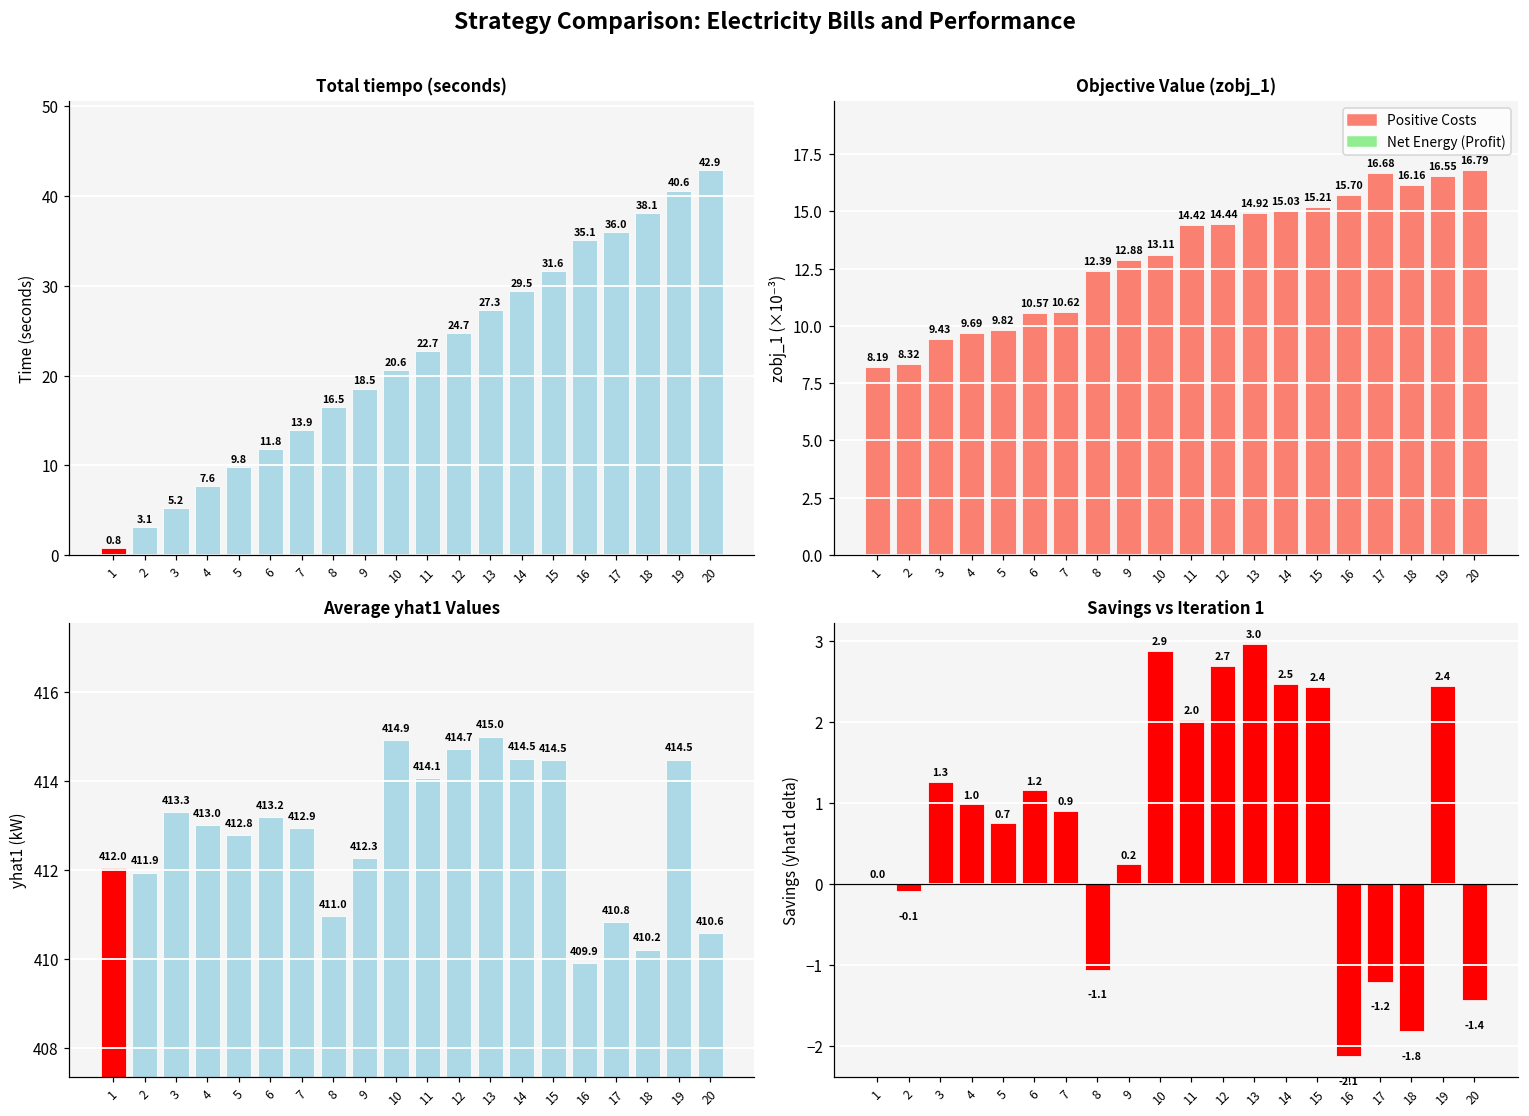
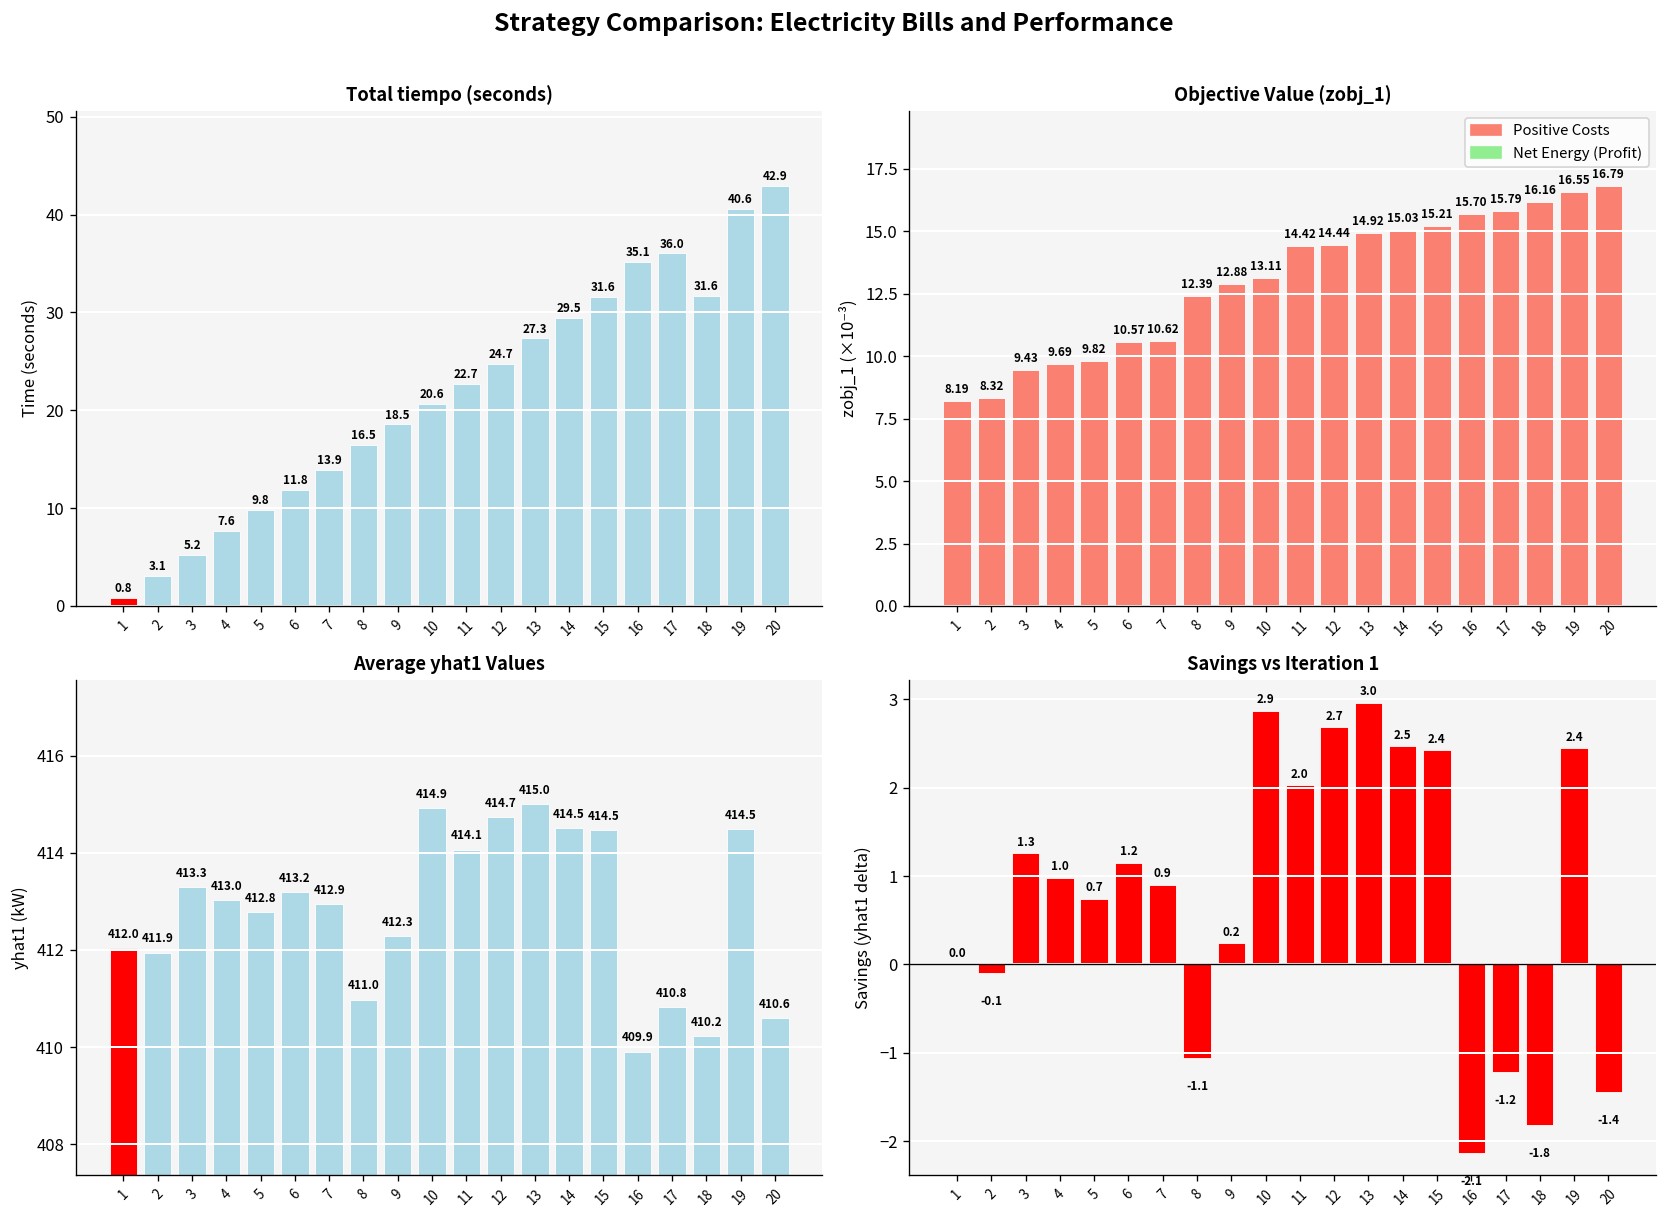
Total tiempo (seconds), 18: 38.1 -> 31.6
Objective Value (zobj_1), 17: 16.68 -> 15.79
